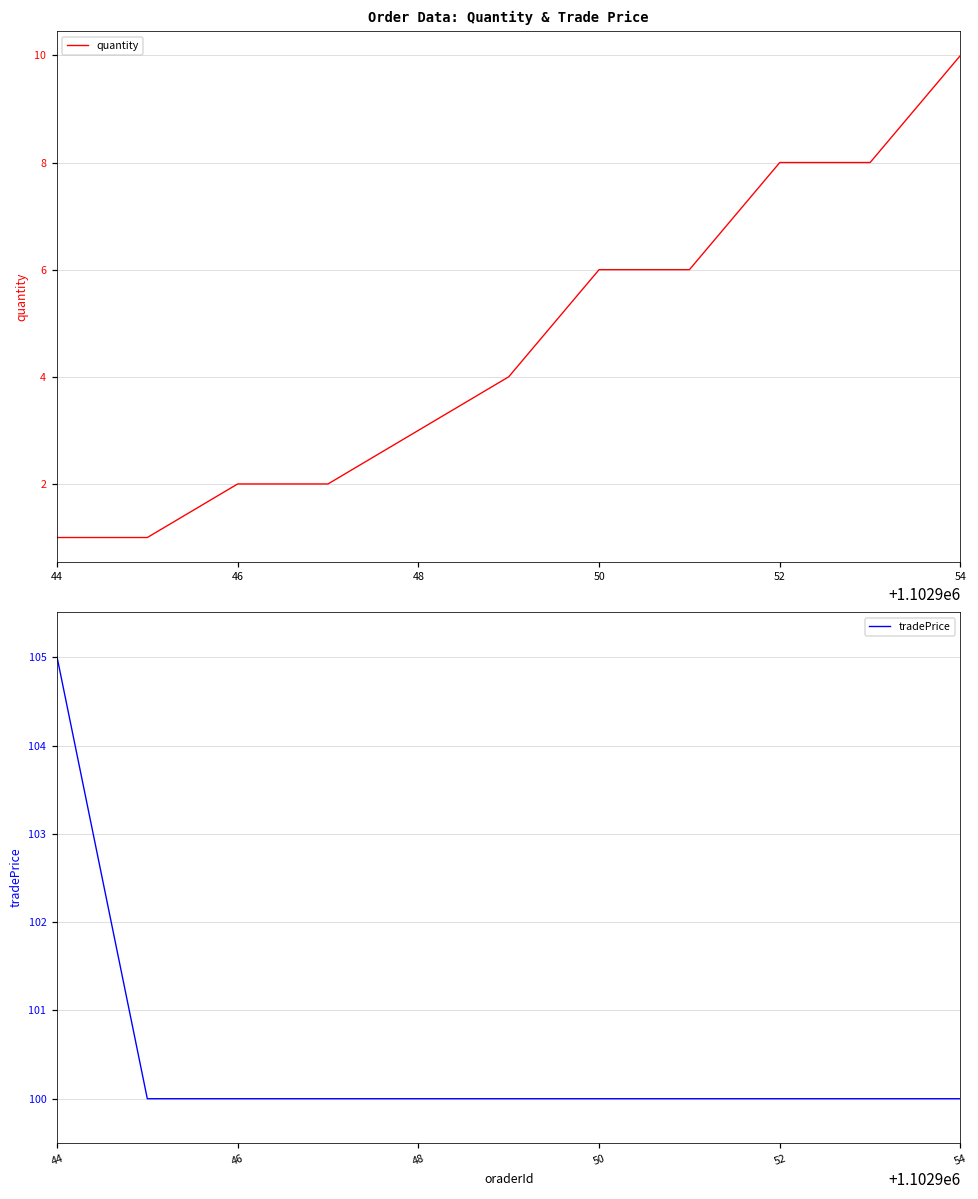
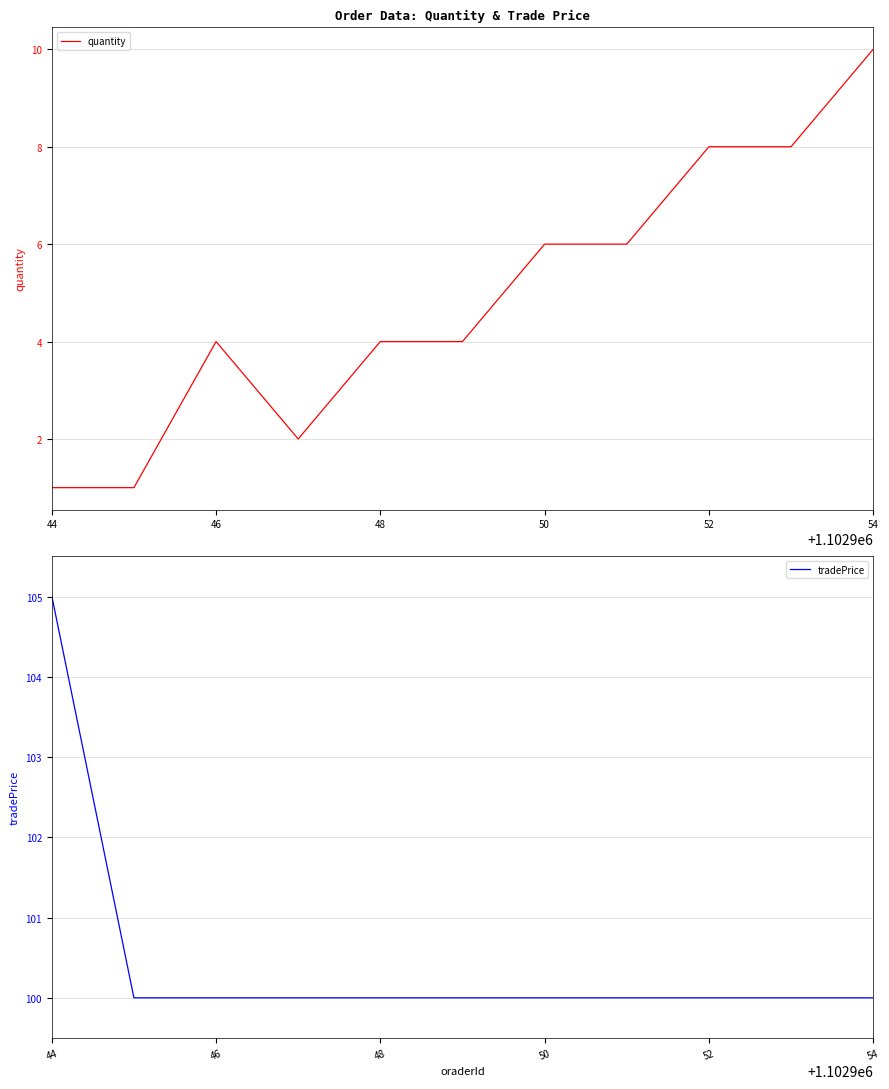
Order Data: Quantity & Trade Price, 46: 2 -> 4
Order Data: Quantity & Trade Price, 48: 3 -> 4
